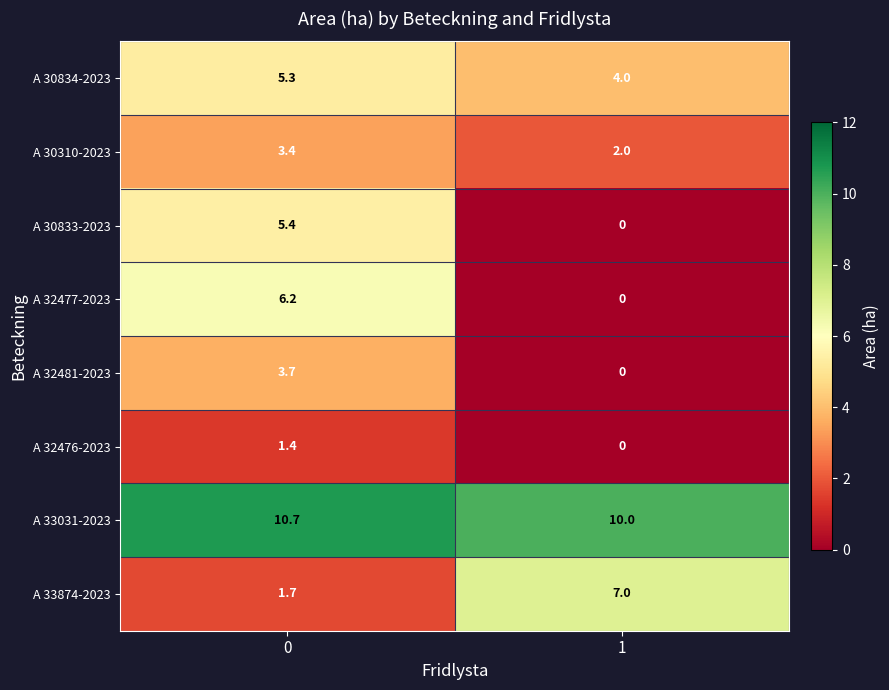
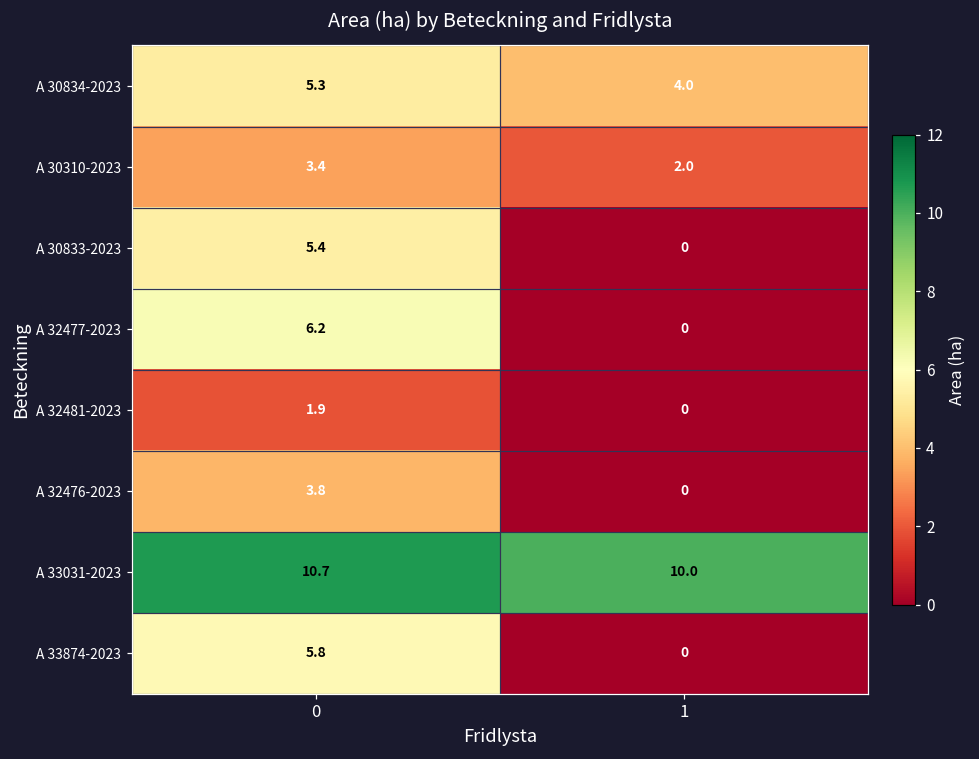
A 32481-2023, 0: 3.7 -> 1.9
A 32476-2023, 0: 1.4 -> 3.8
A 33874-2023, 0: 1.7 -> 5.8
A 33874-2023, 1: 7.0 -> 0
